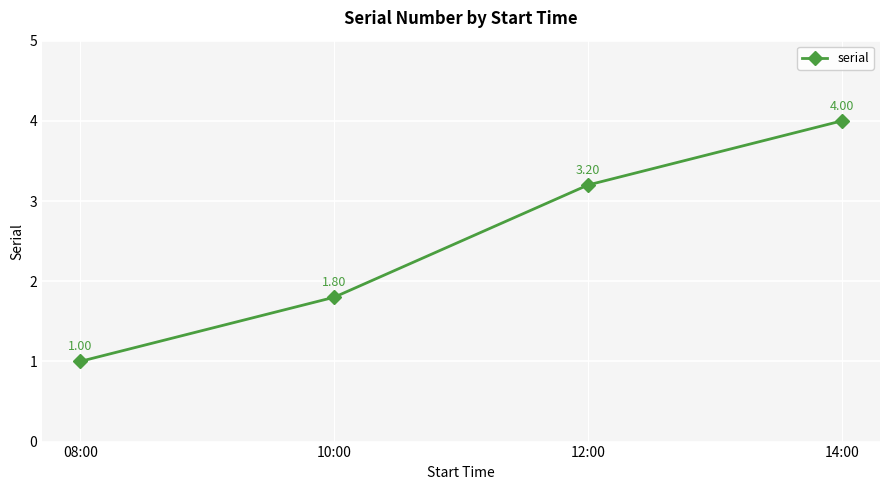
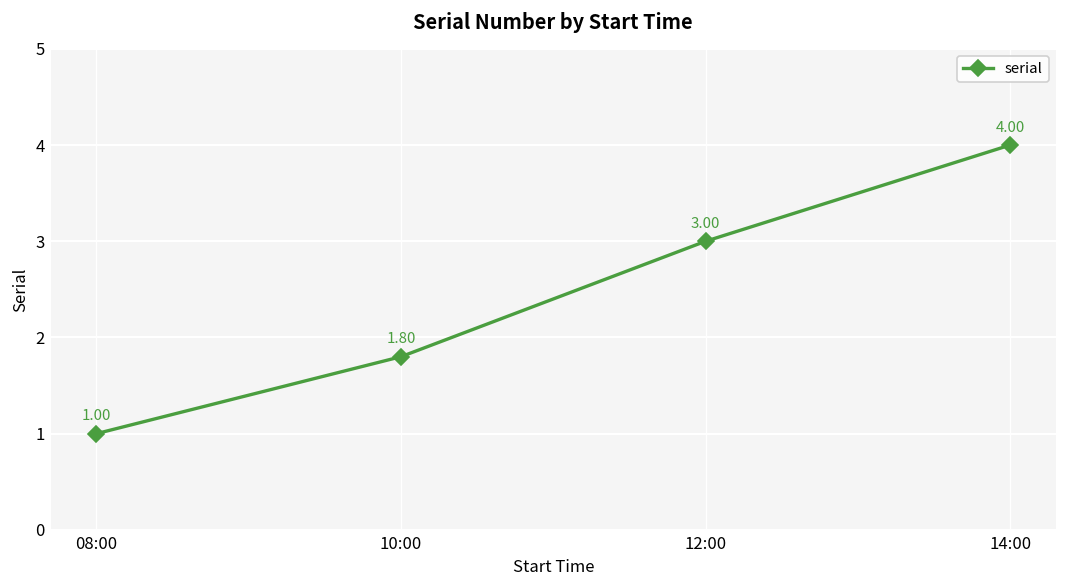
12:00: 3.20 -> 3.00
